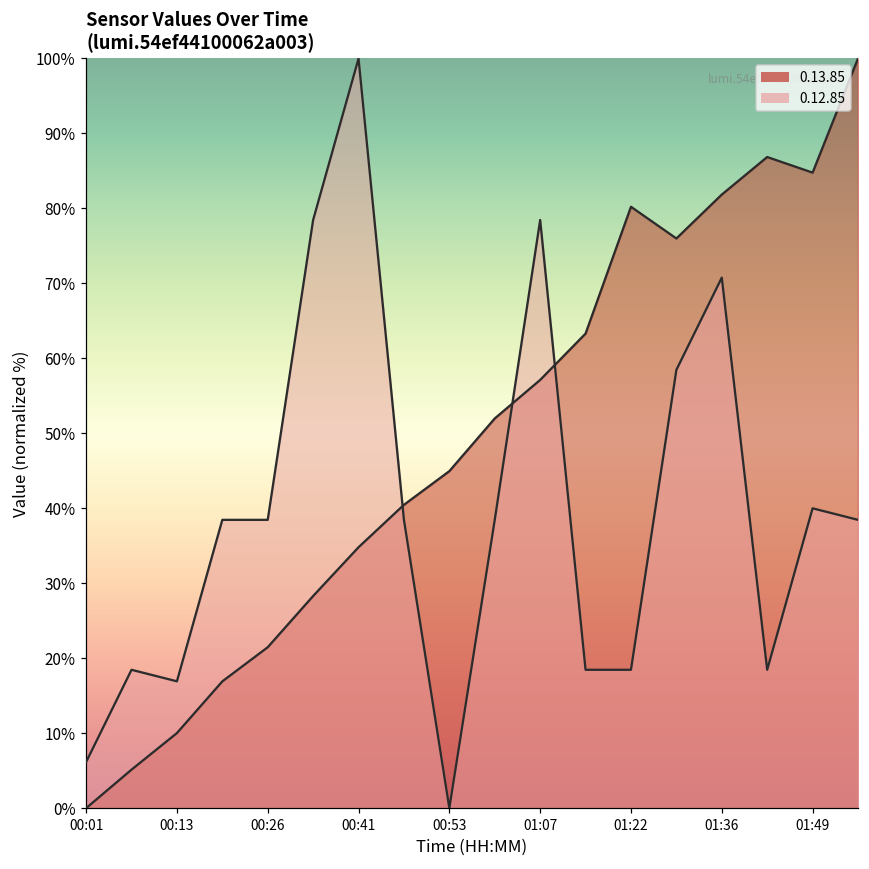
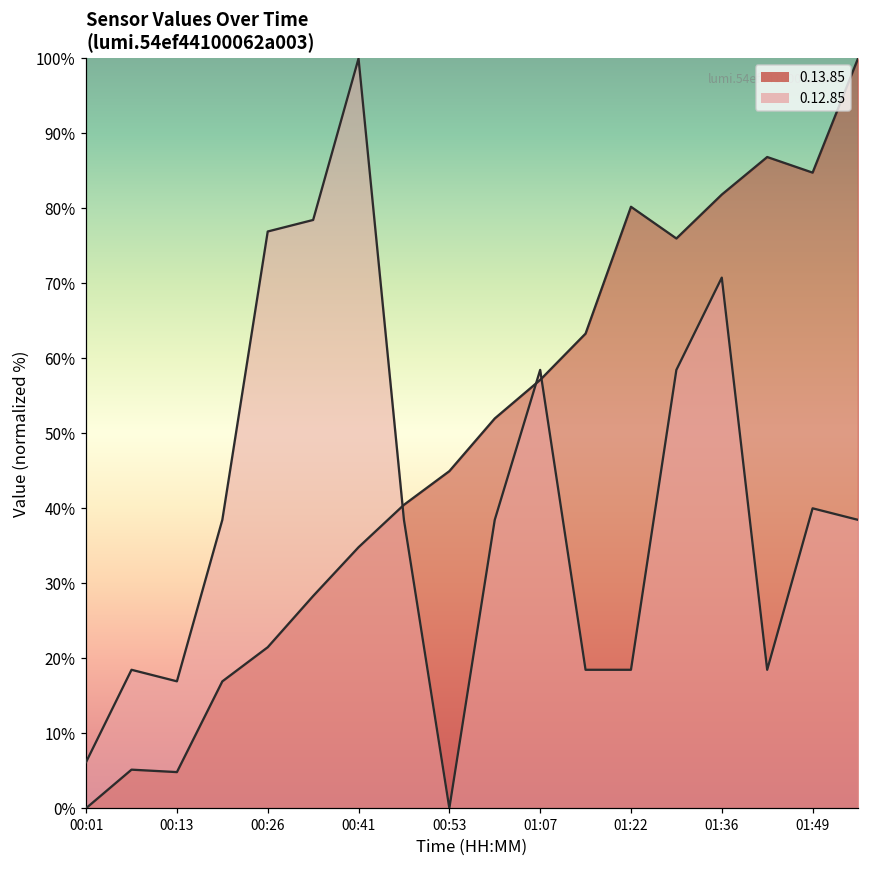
0.13.85, 00:13: 10% -> 5%
0.12.85, 00:26: 38% -> 77%
0.12.85, 01:07: 78% -> 58%
